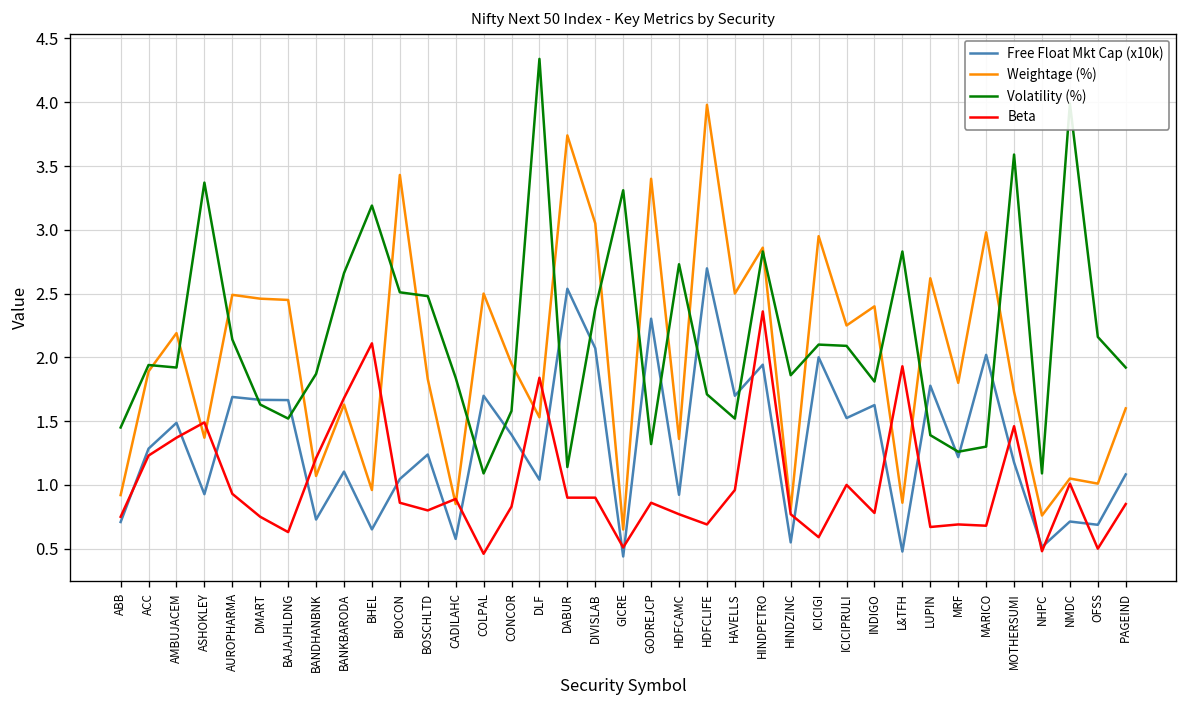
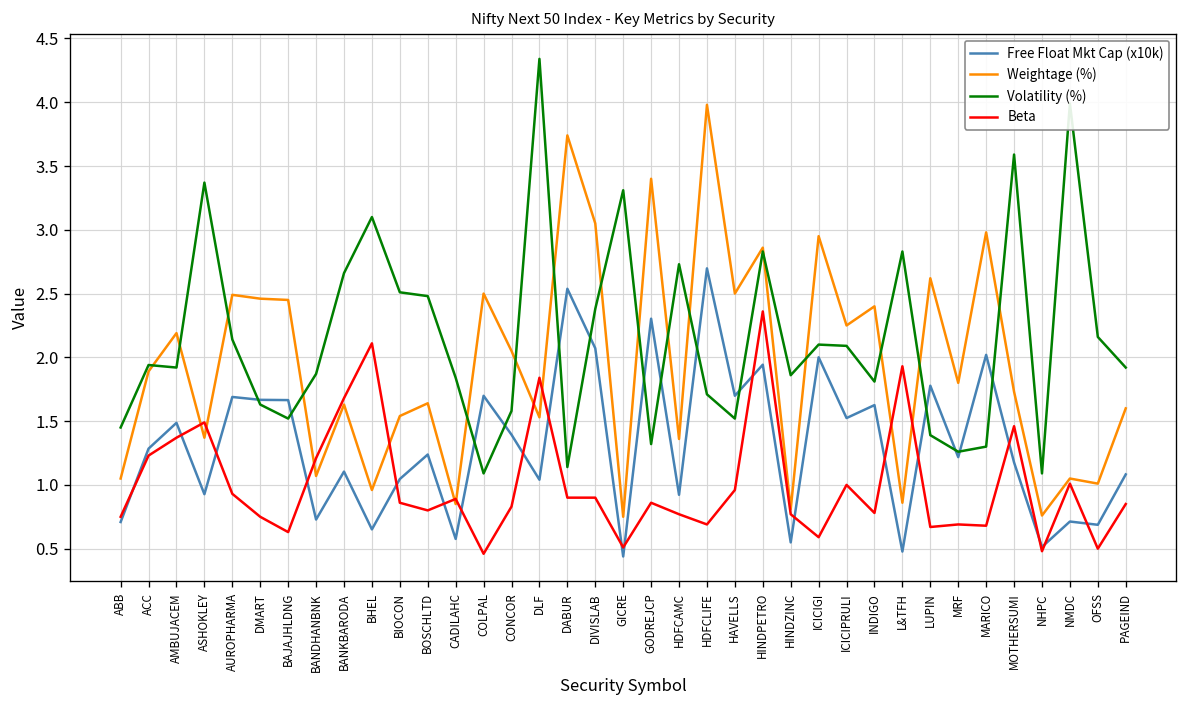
Weightage (%), ABB: 0.92 -> 1.05
Volatility (%), BHEL: 3.19 -> 3.10
Weightage (%), BIOCON: 3.43 -> 1.54
Weightage (%), BOSCHLTD: 1.83 -> 1.64
Weightage (%), CONCOR: 1.95 -> 2.05
Weightage (%), GICRE: 0.65 -> 0.75
